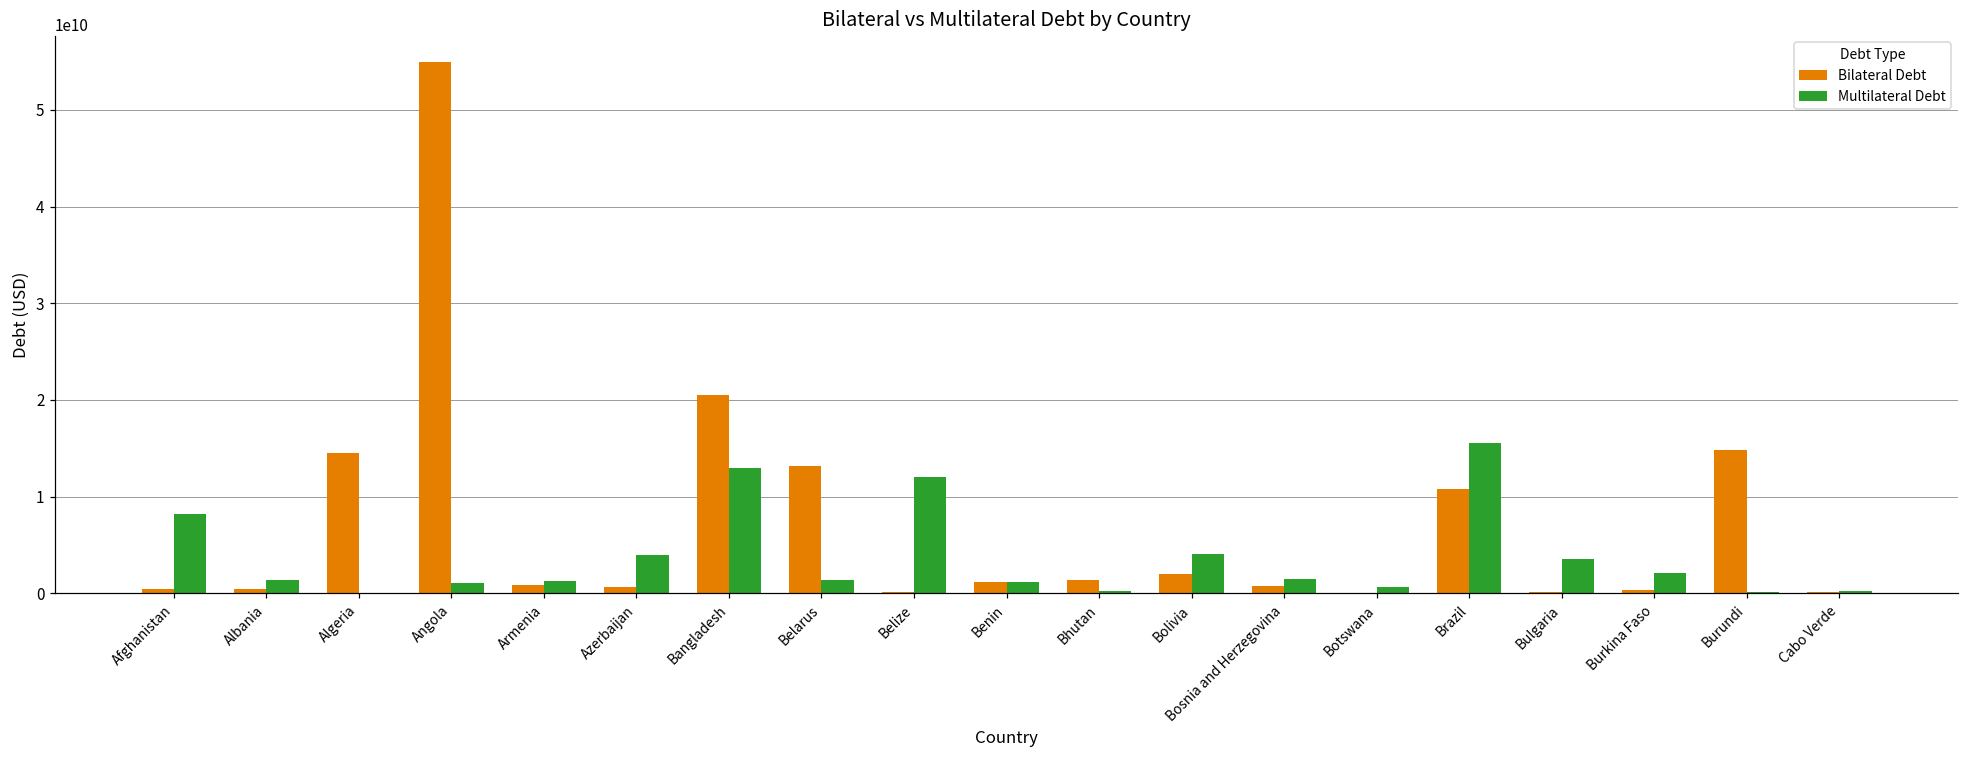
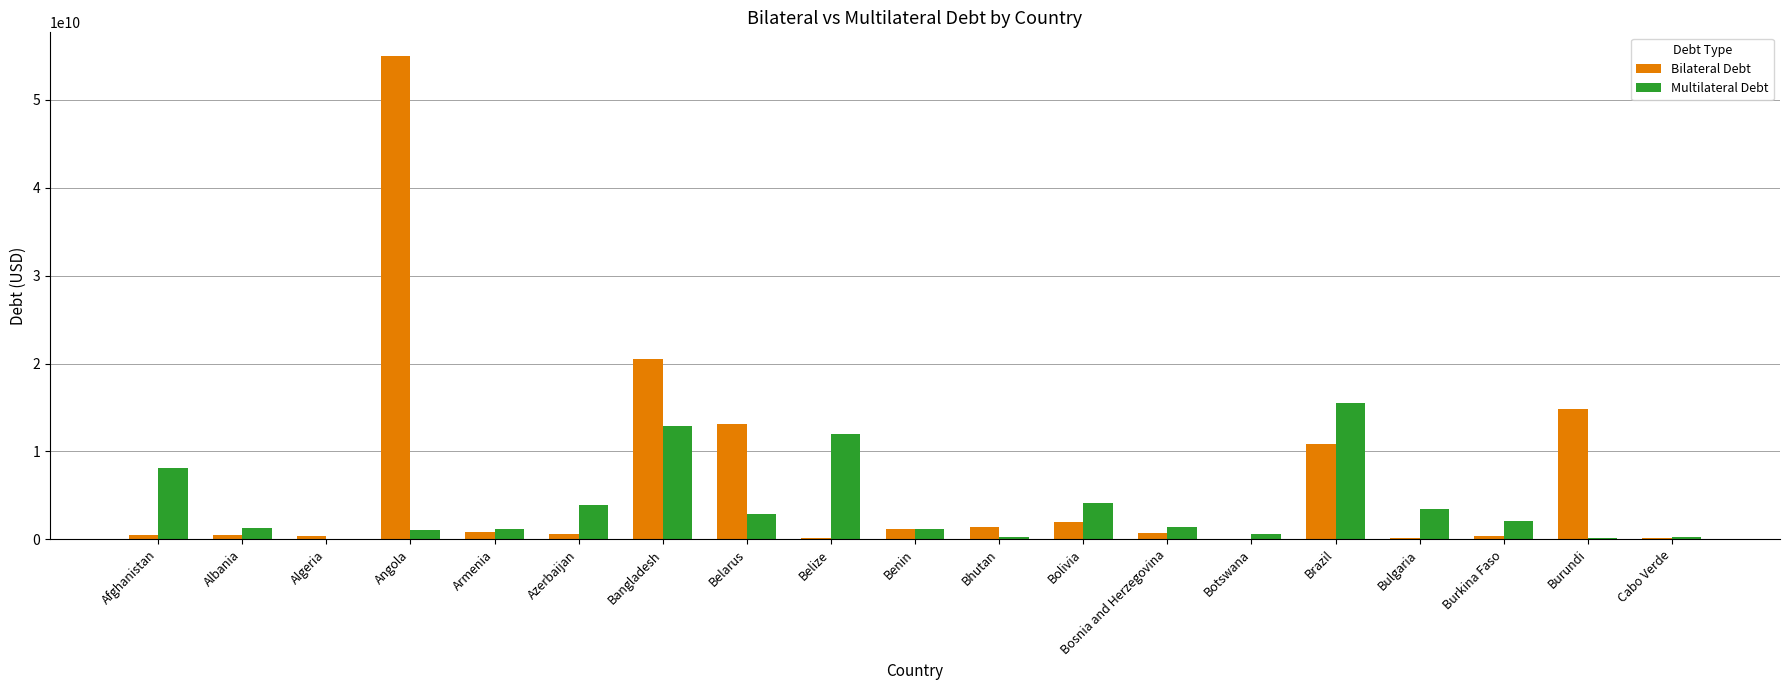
Bilateral Debt, Algeria: 14000000000 -> 0
Multilateral Debt, Belarus: 1000000000 -> 3000000000
